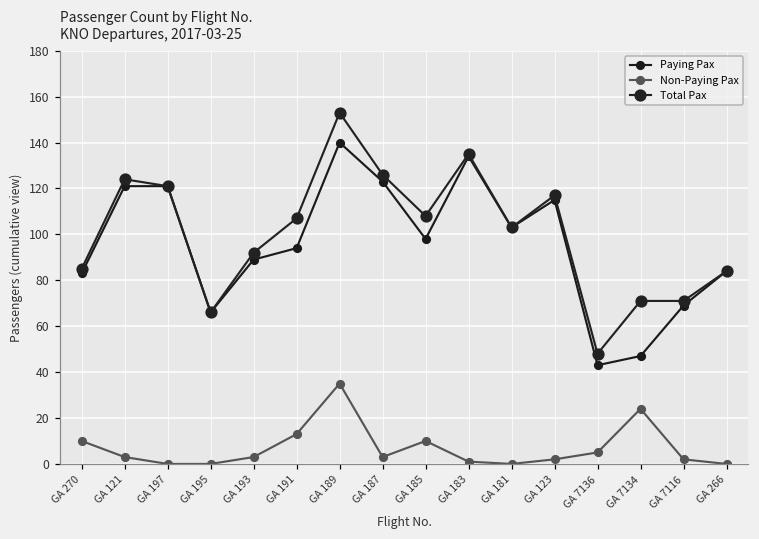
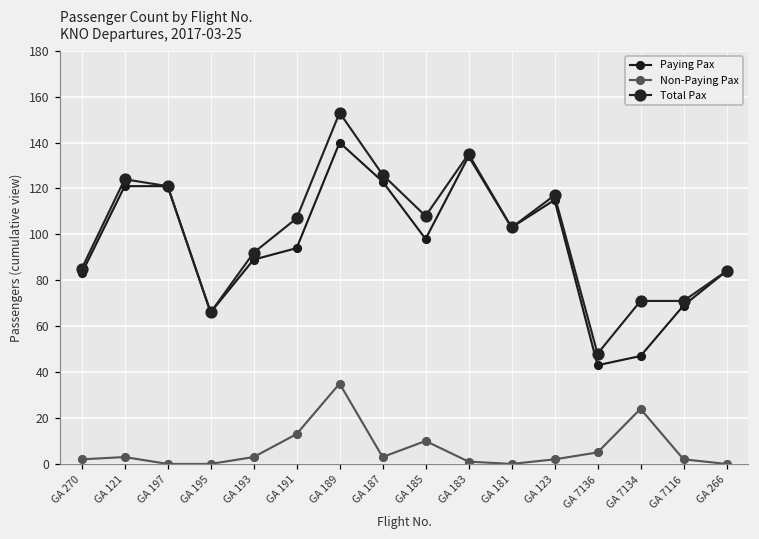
Non-Paying Pax, GA 270: 10 -> 2
